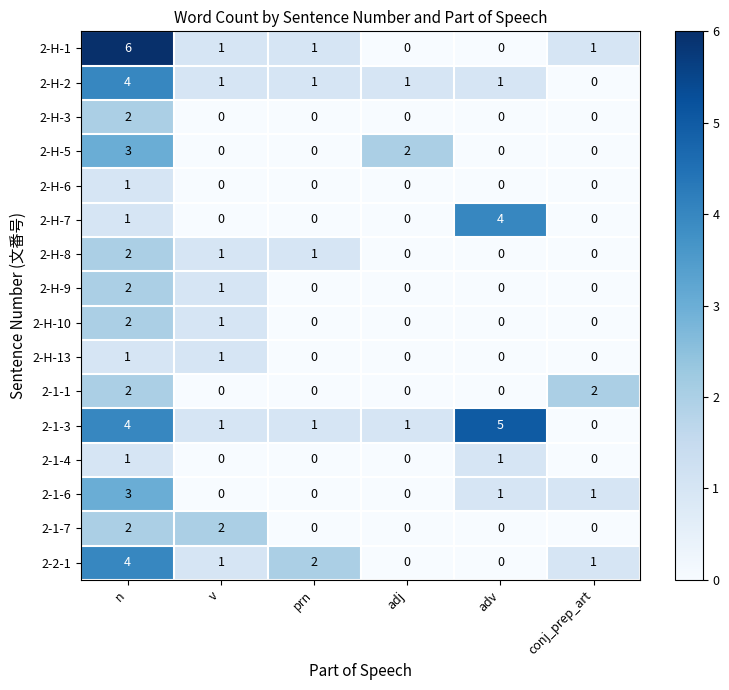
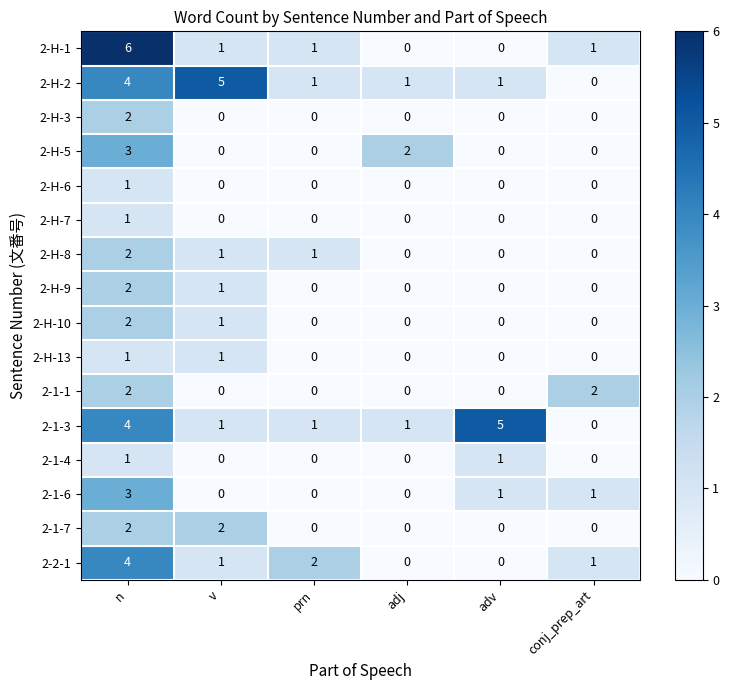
2-H-2, v: 1 -> 5
2-H-7, adv: 4 -> 0
